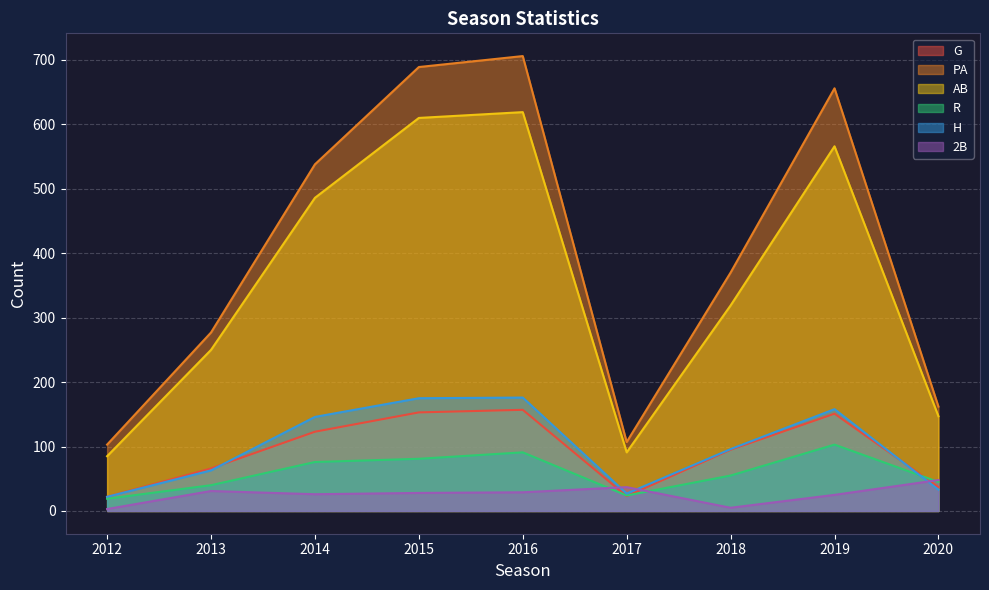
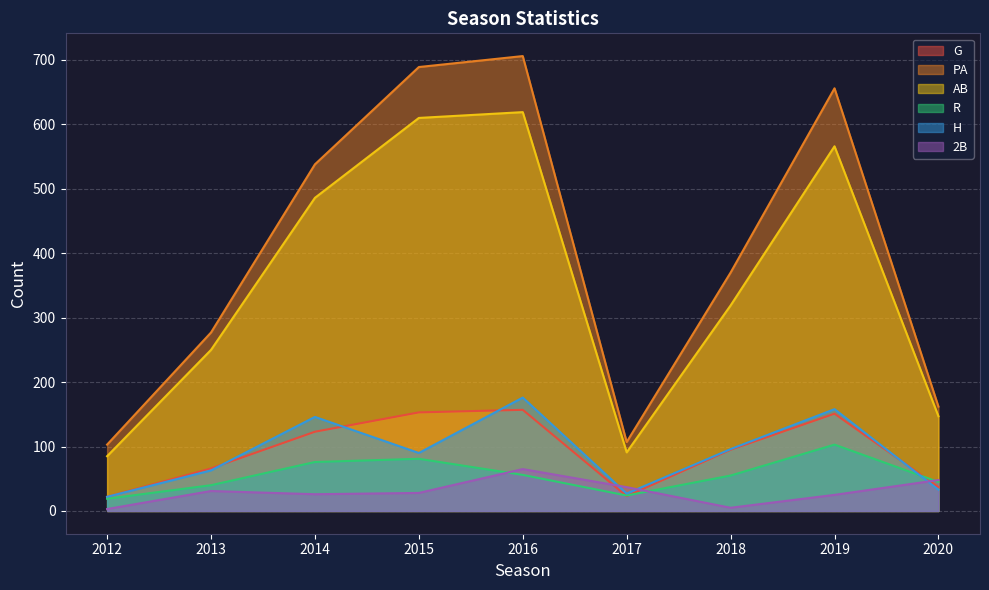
H, 2015: 180 -> 90
R, 2016: 90 -> 60
2B, 2016: 30 -> 70
